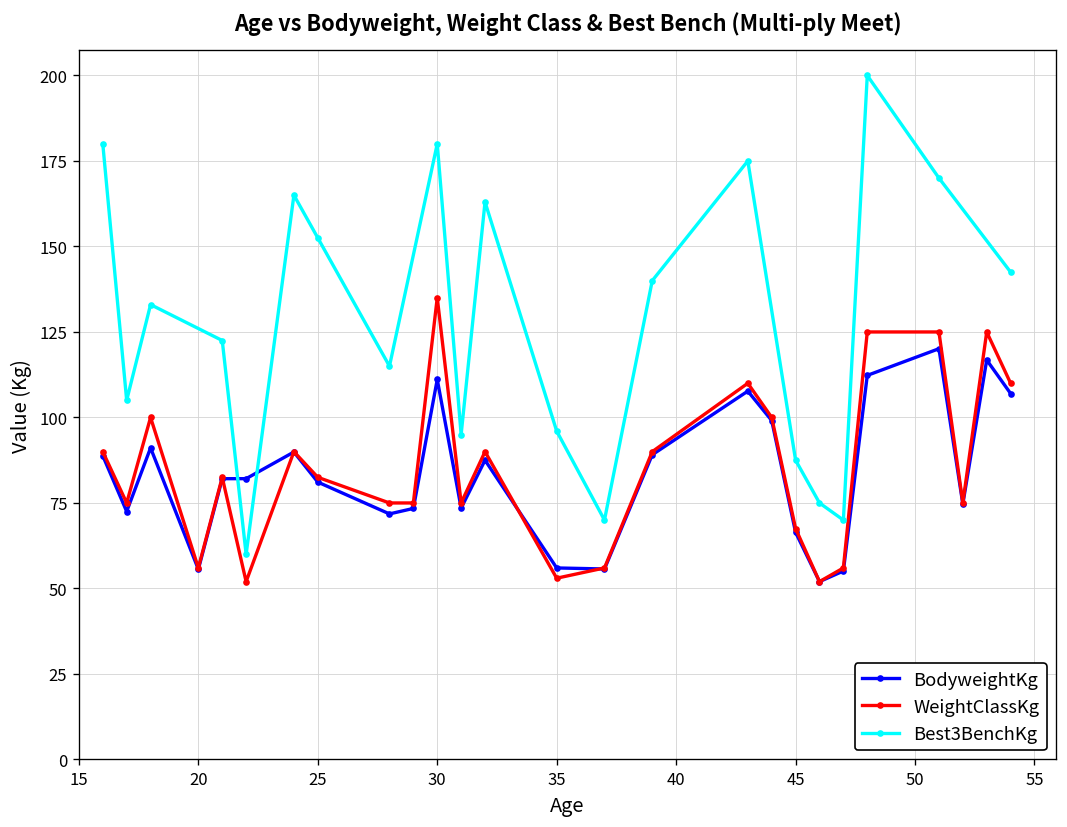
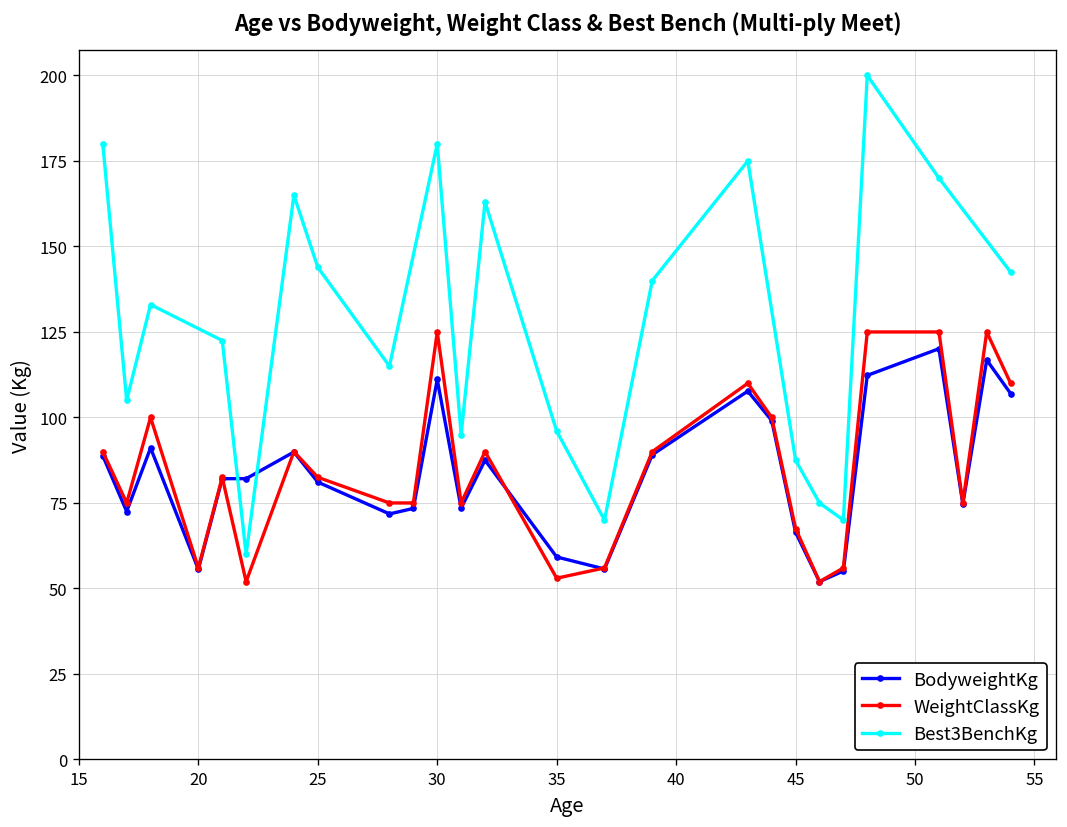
Best3BenchKg, 25: 153 -> 144
WeightClassKg, 30: 135 -> 125
BodyweightKg, 35: 56 -> 59
